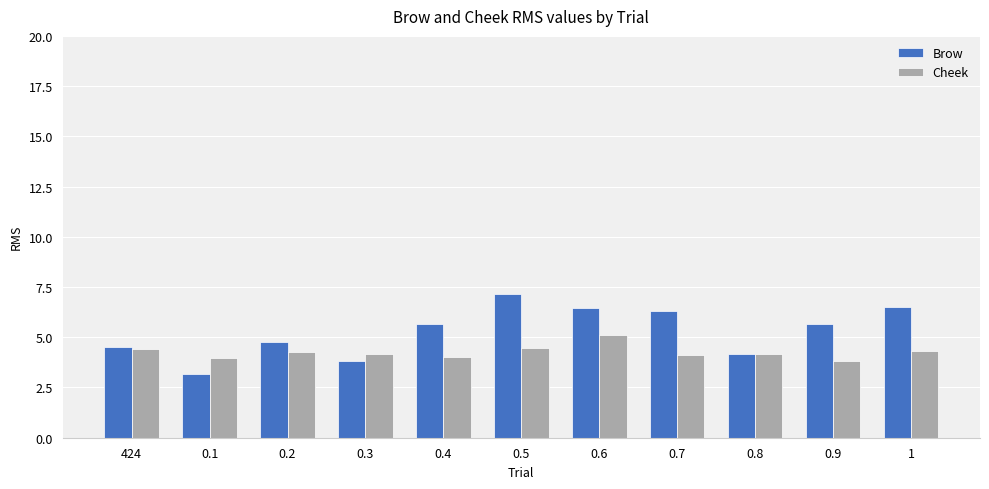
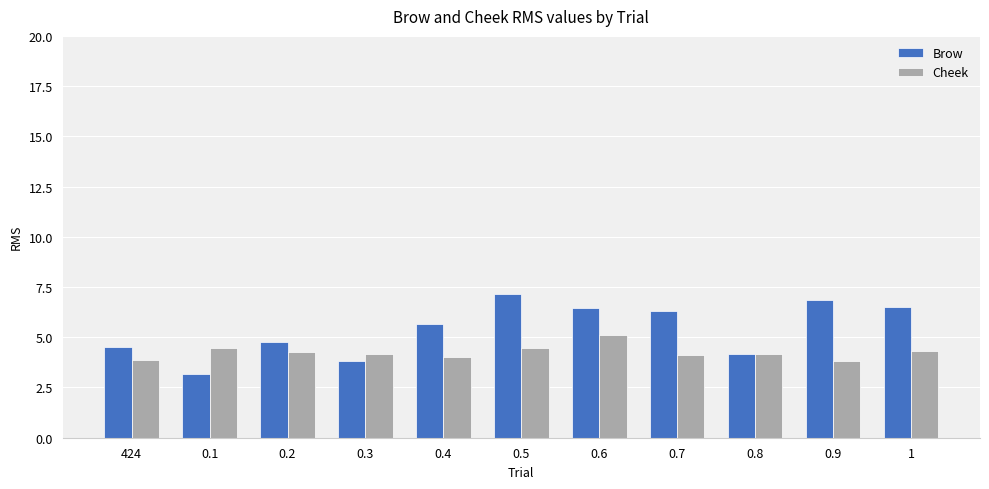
Cheek, 424: 4.4 -> 3.9
Cheek, 0.1: 4.0 -> 4.5
Brow, 0.9: 5.7 -> 6.8
